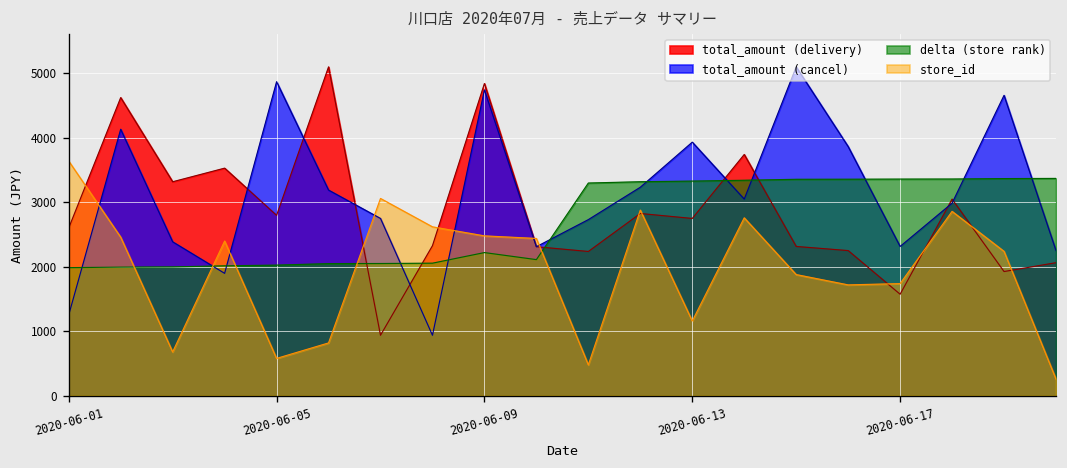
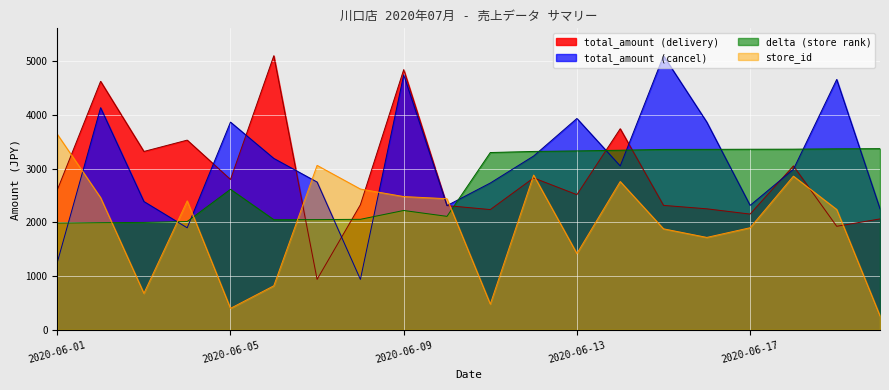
total_amount (cancel), 2020-06-05: 4900 -> 3900
delta (store rank), 2020-06-05: 2000 -> 2600
store_id, 2020-06-05: 600 -> 400
total_amount (delivery), 2020-06-13: 2800 -> 2500
store_id, 2020-06-13: 1200 -> 1400
total_amount (delivery), 2020-06-17: 1600 -> 2200
store_id, 2020-06-17: 1700 -> 1900
